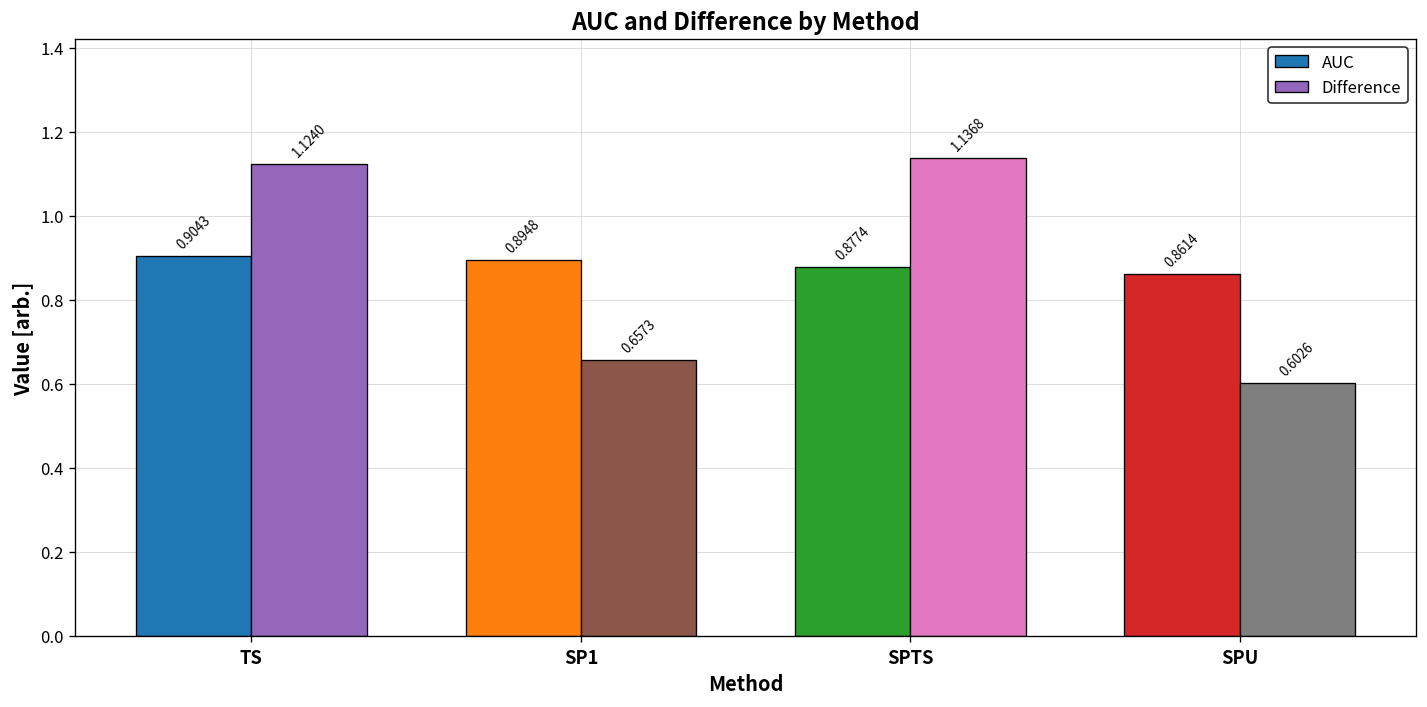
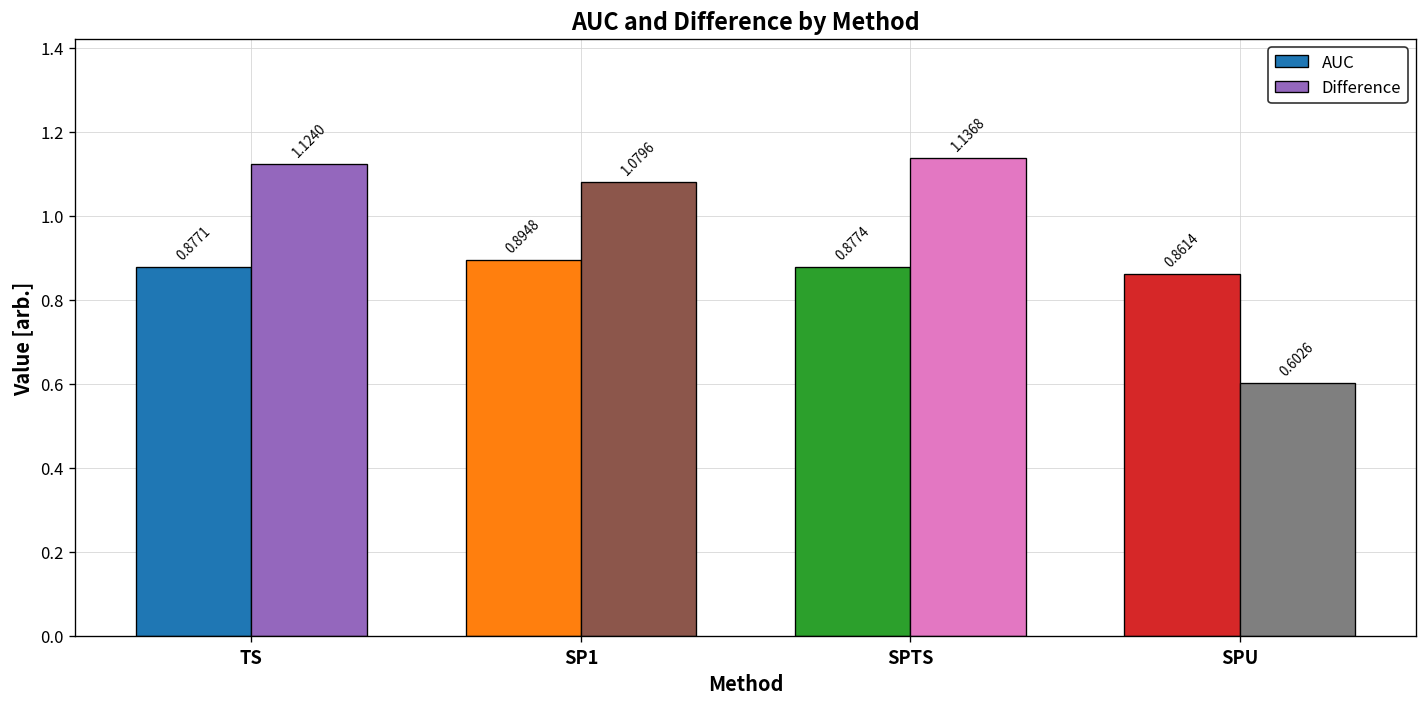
AUC, TS: 0.9043 -> 0.8771
Difference, SP1: 0.6573 -> 1.0796
